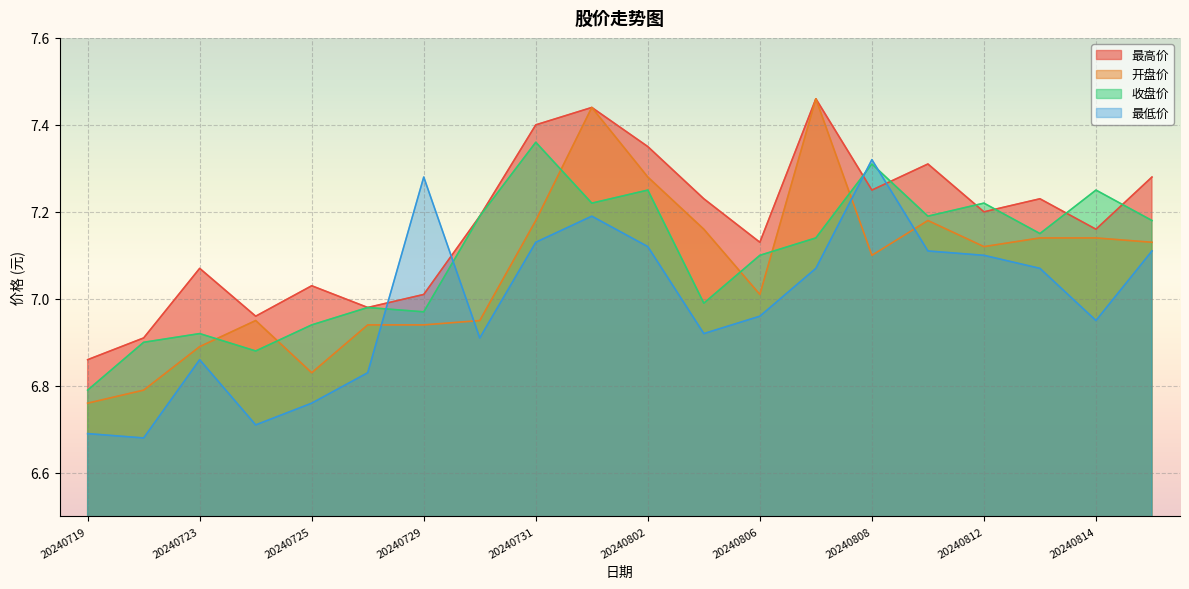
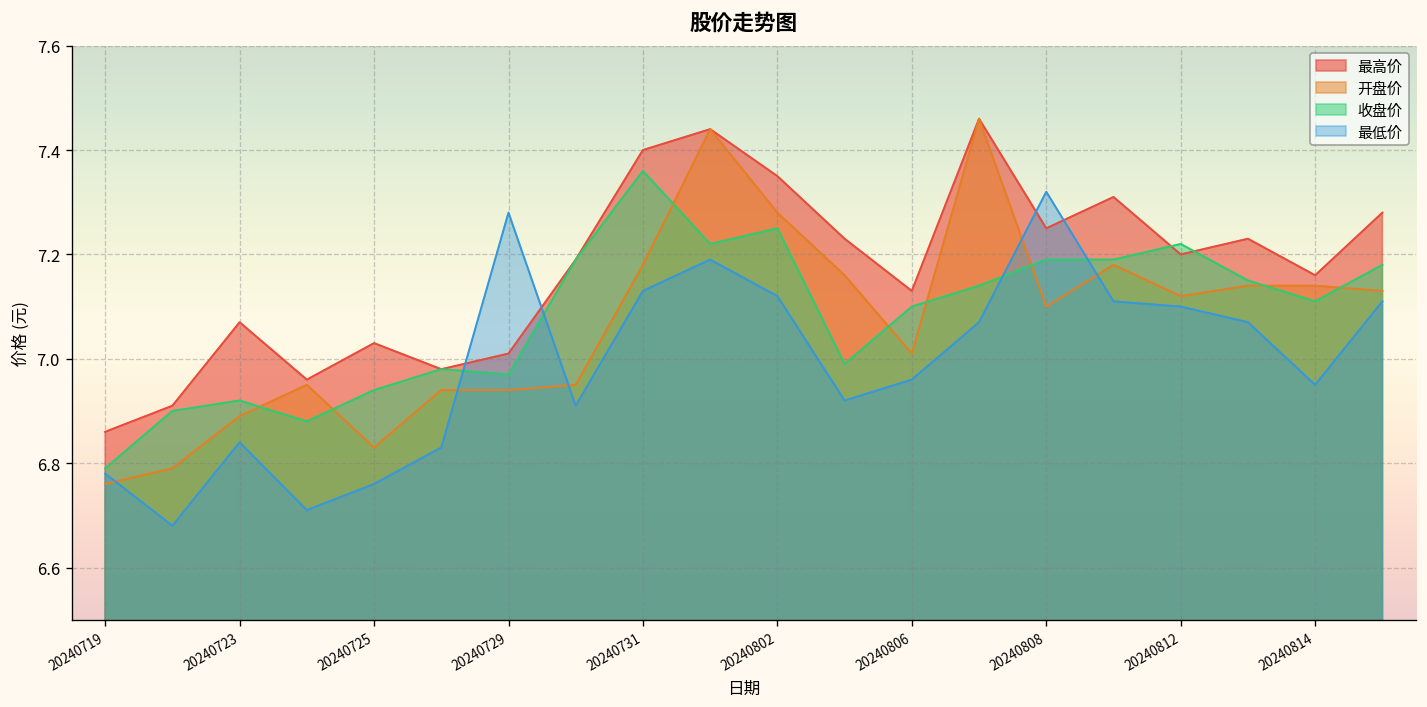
最低价, 20240719: 6.69 -> 6.78
最低价, 20240723: 6.86 -> 6.84
收盘价, 20240808: 7.31 -> 7.19
收盘价, 20240814: 7.25 -> 7.11
